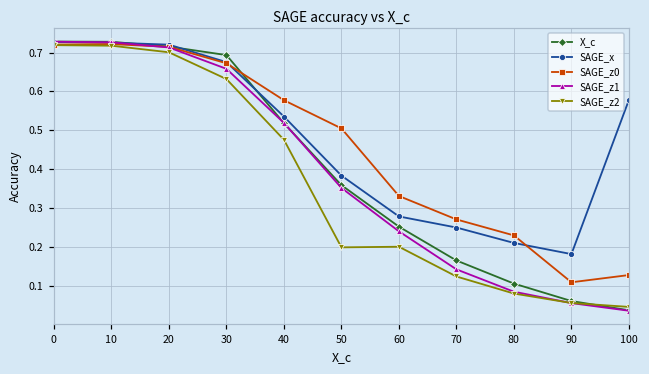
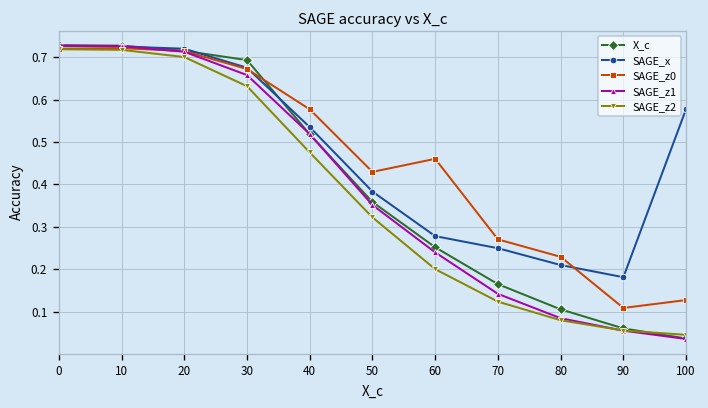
SAGE_z0, 50: 0.50 -> 0.43
SAGE_z2, 50: 0.20 -> 0.32
SAGE_z0, 60: 0.33 -> 0.46
